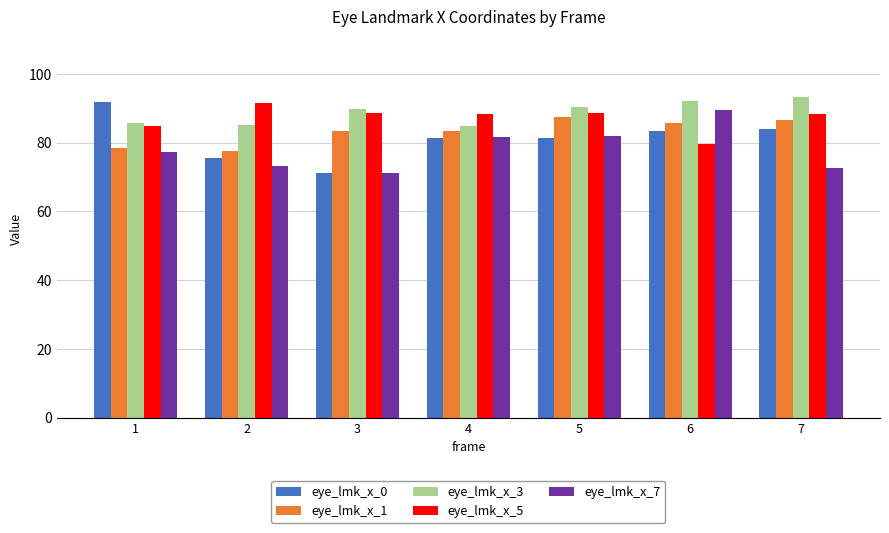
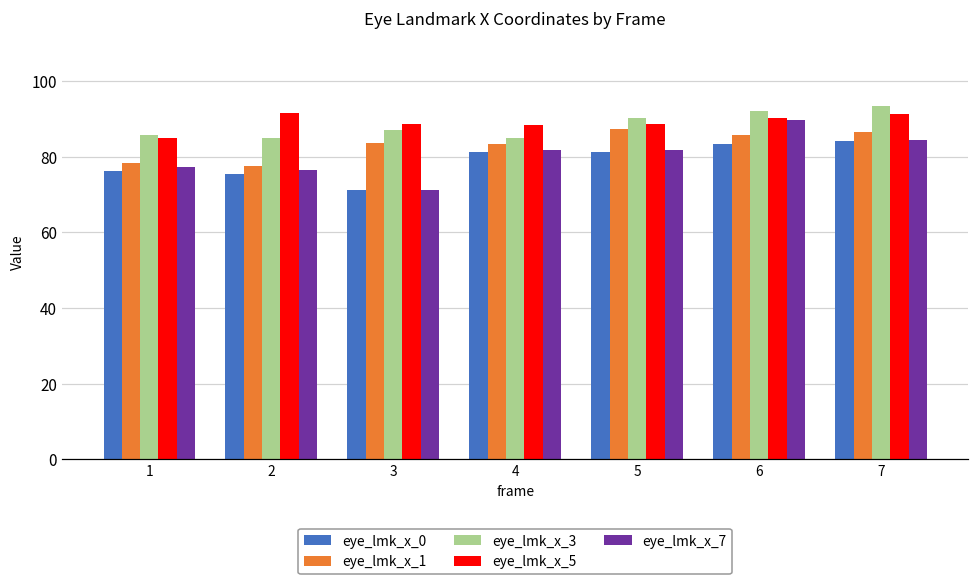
eye_lmk_x_0, 1: 92 -> 76
eye_lmk_x_7, 2: 73 -> 76
eye_lmk_x_3, 3: 90 -> 87
eye_lmk_x_5, 6: 80 -> 90
eye_lmk_x_5, 7: 88 -> 91
eye_lmk_x_7, 7: 73 -> 84
